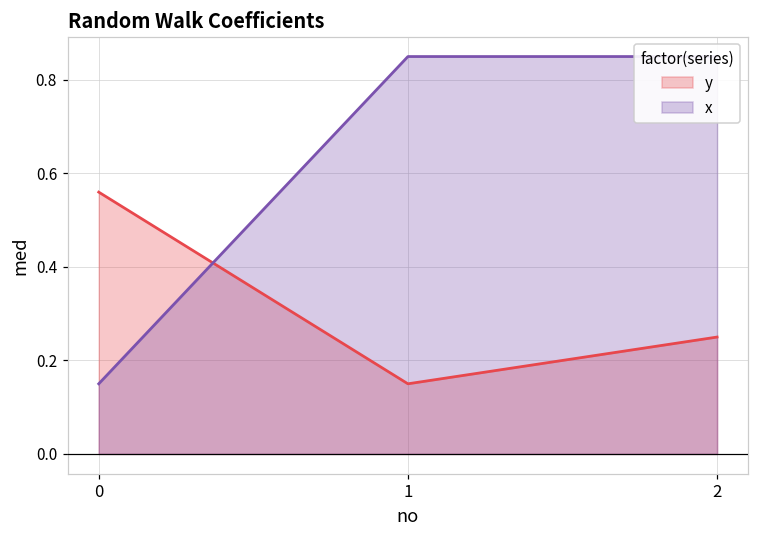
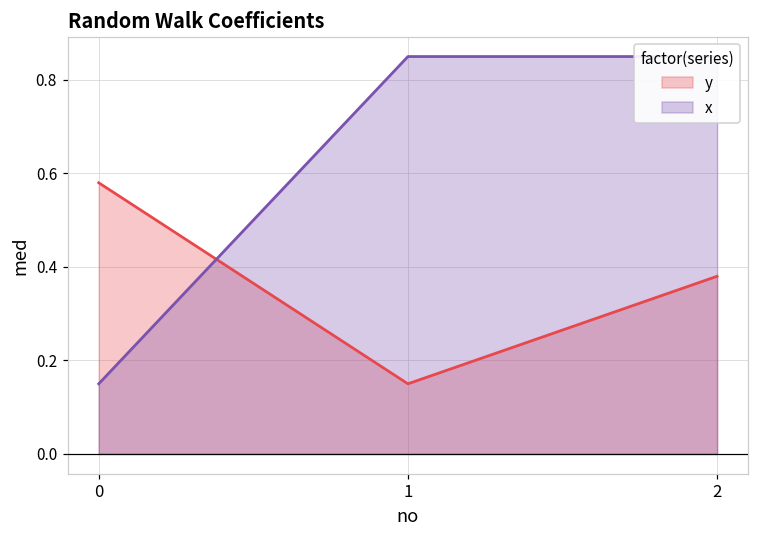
y, 0: 0.56 -> 0.58
y, 2: 0.25 -> 0.38
